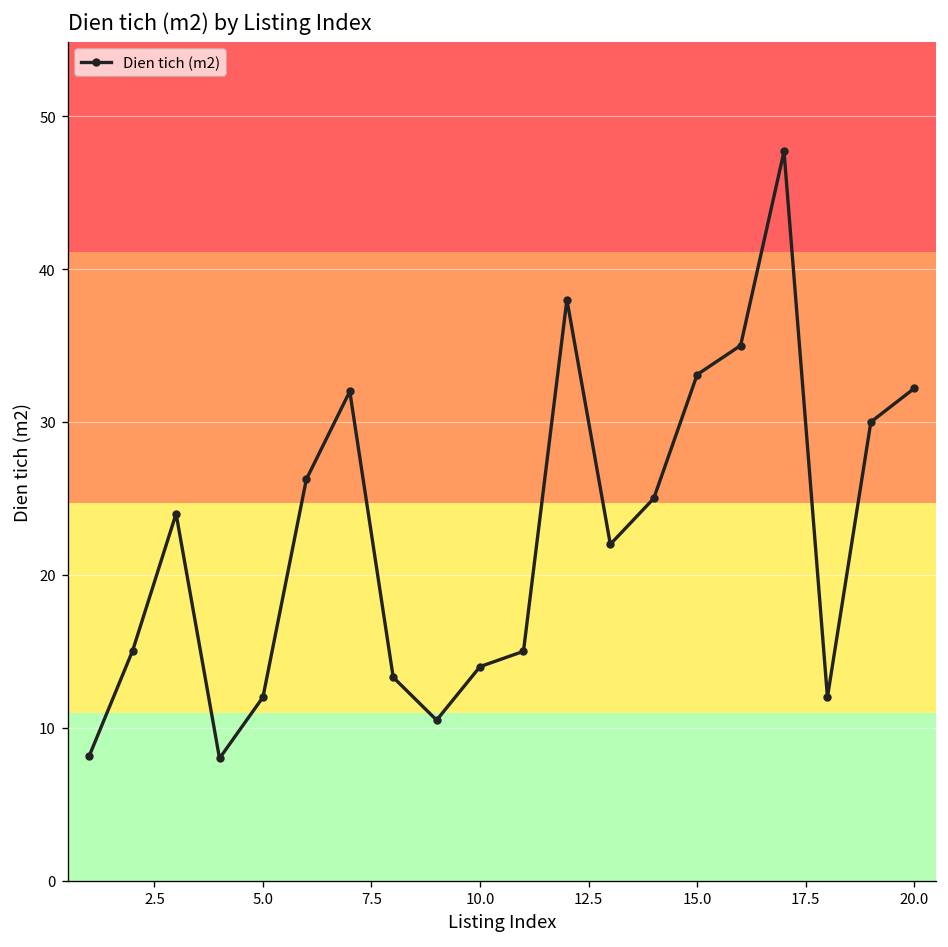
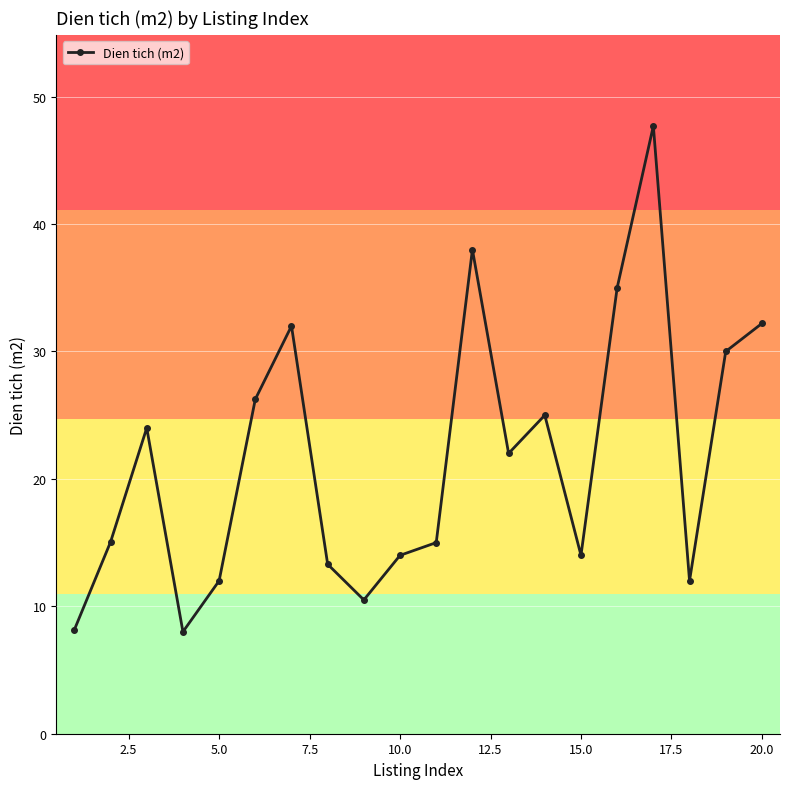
15.0: 33.1 -> 14.0
